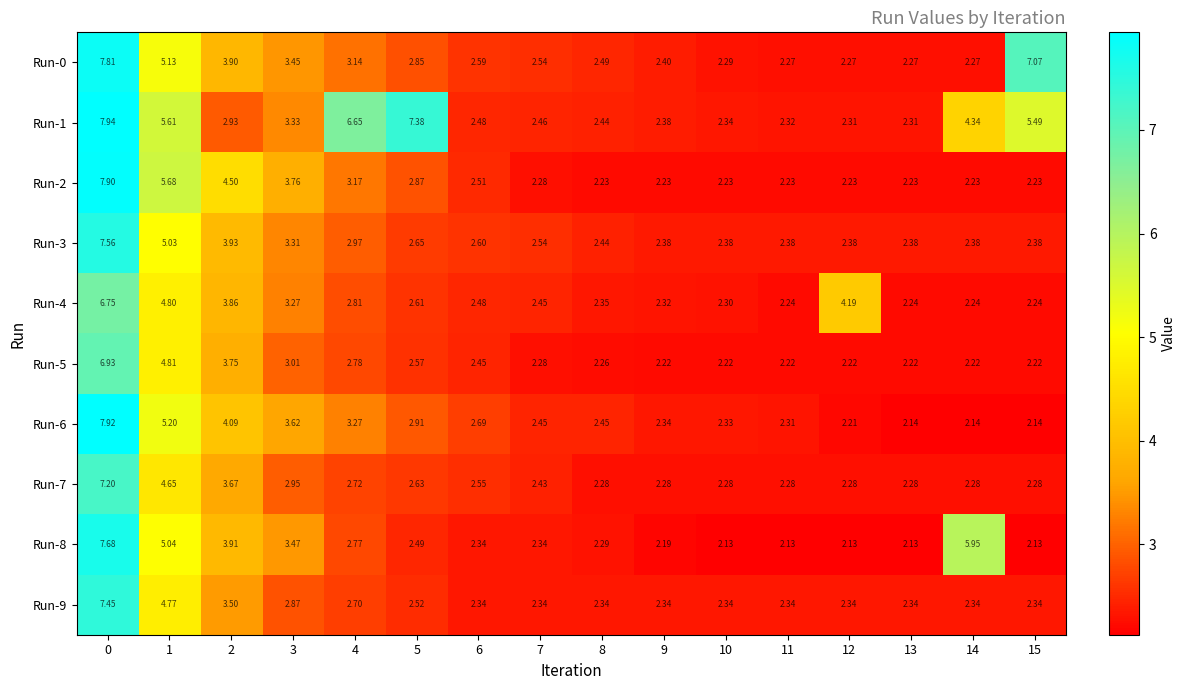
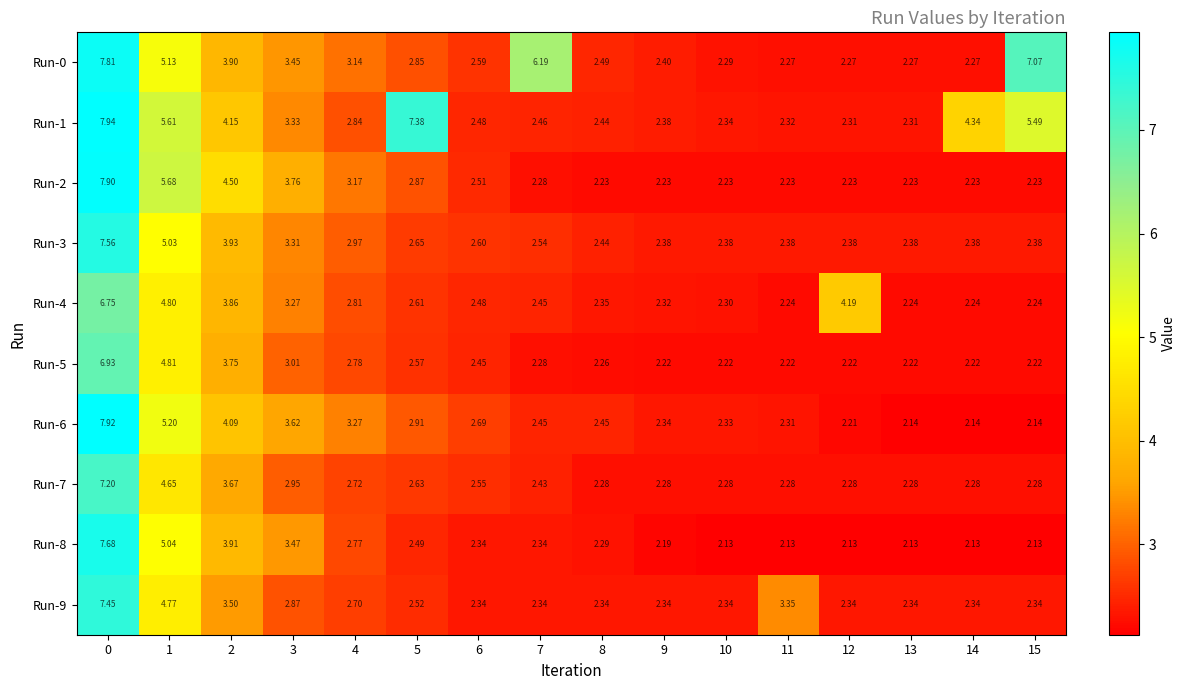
Run-0, 7: 2.54 -> 6.19
Run-1, 2: 2.93 -> 4.15
Run-1, 4: 6.65 -> 2.84
Run-8, 14: 5.95 -> 2.13
Run-9, 11: 2.34 -> 3.35
